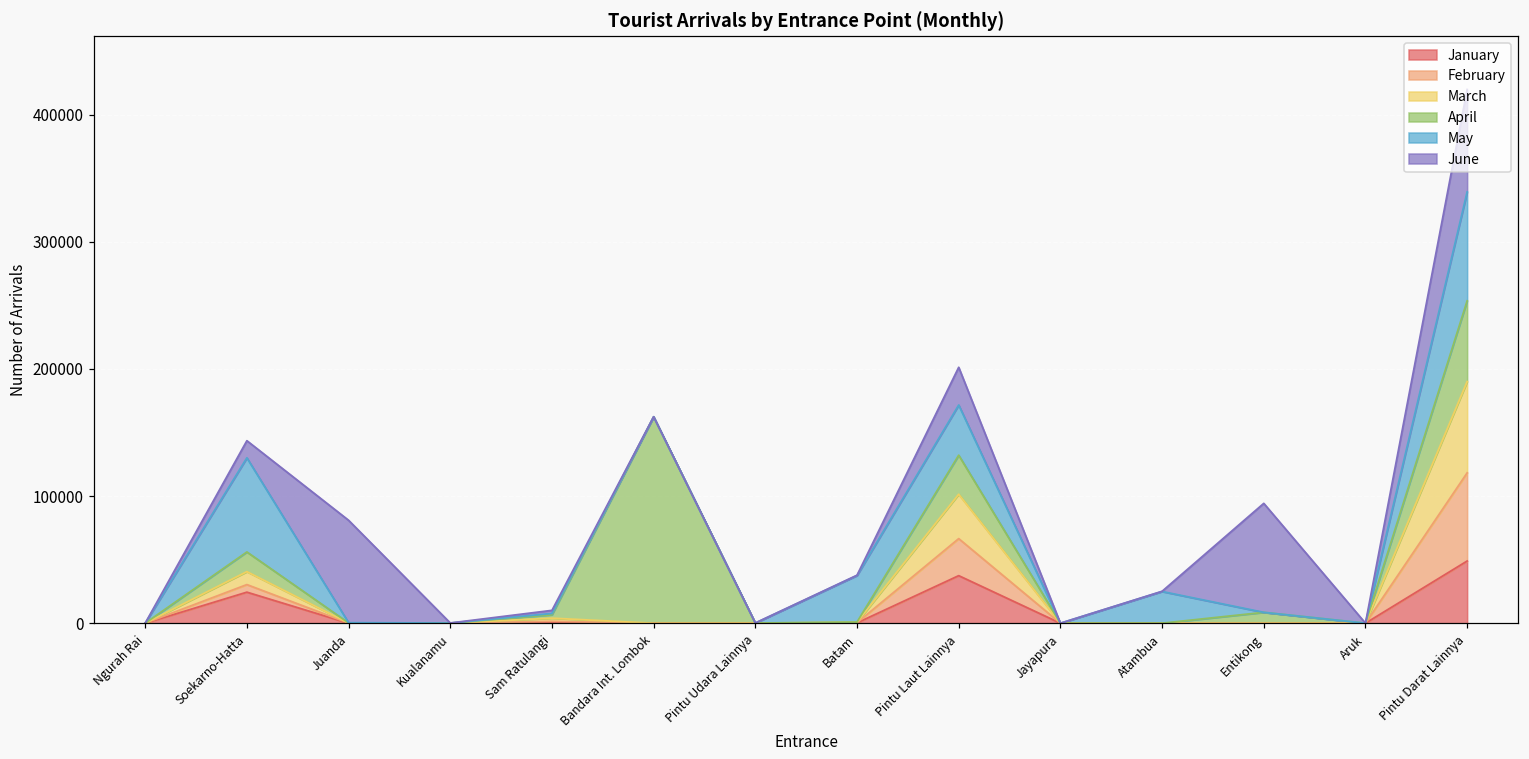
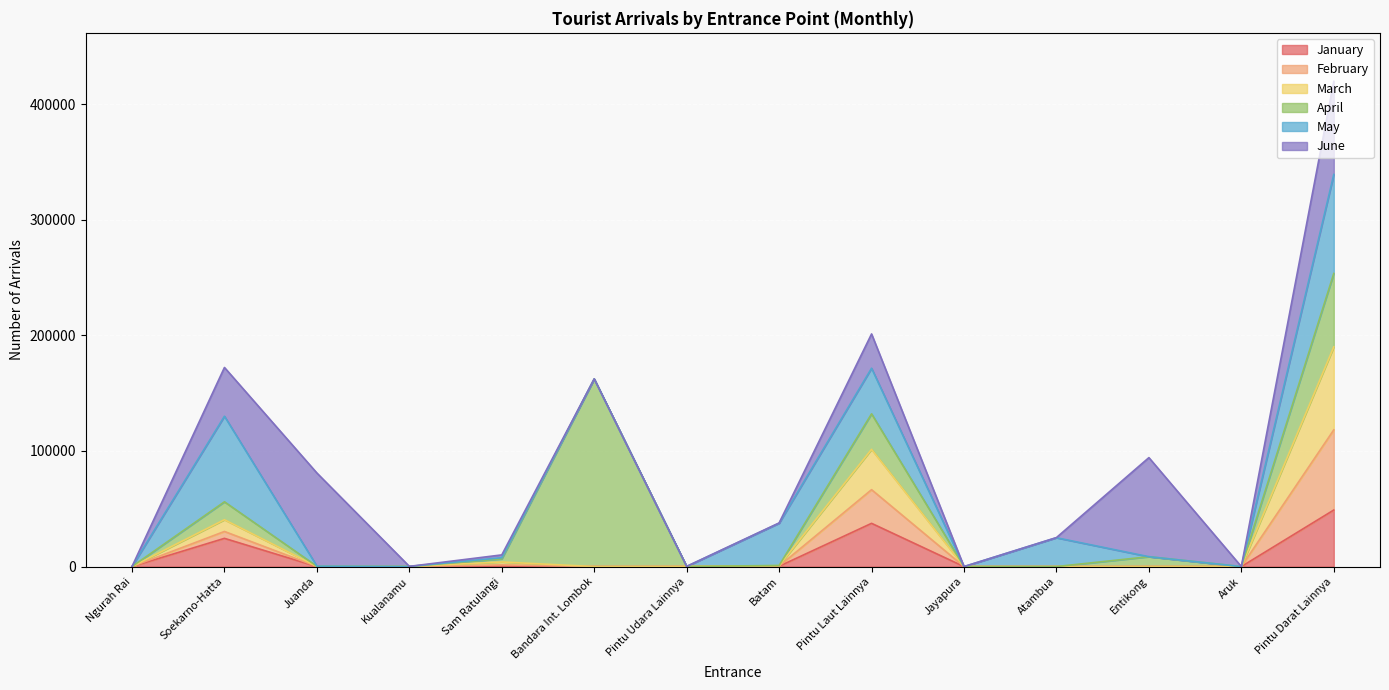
June, Soekarno-Hatta: 13000 -> 42000
